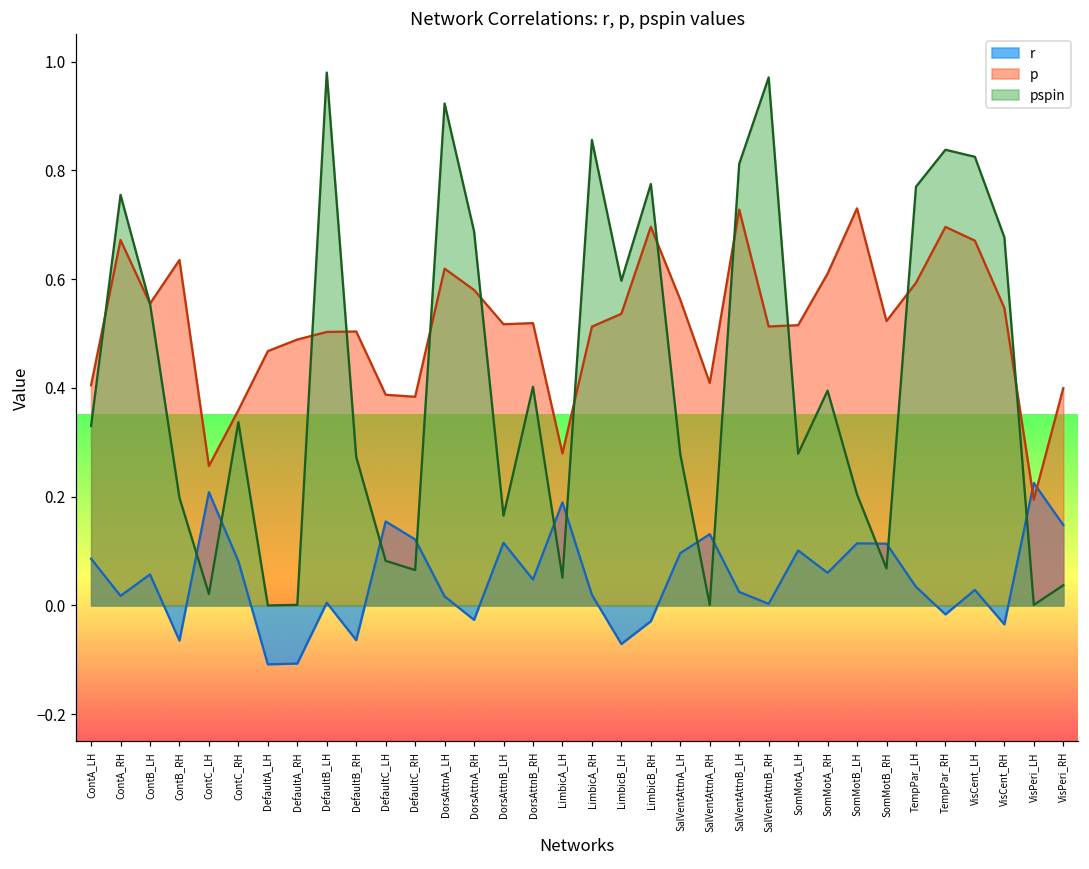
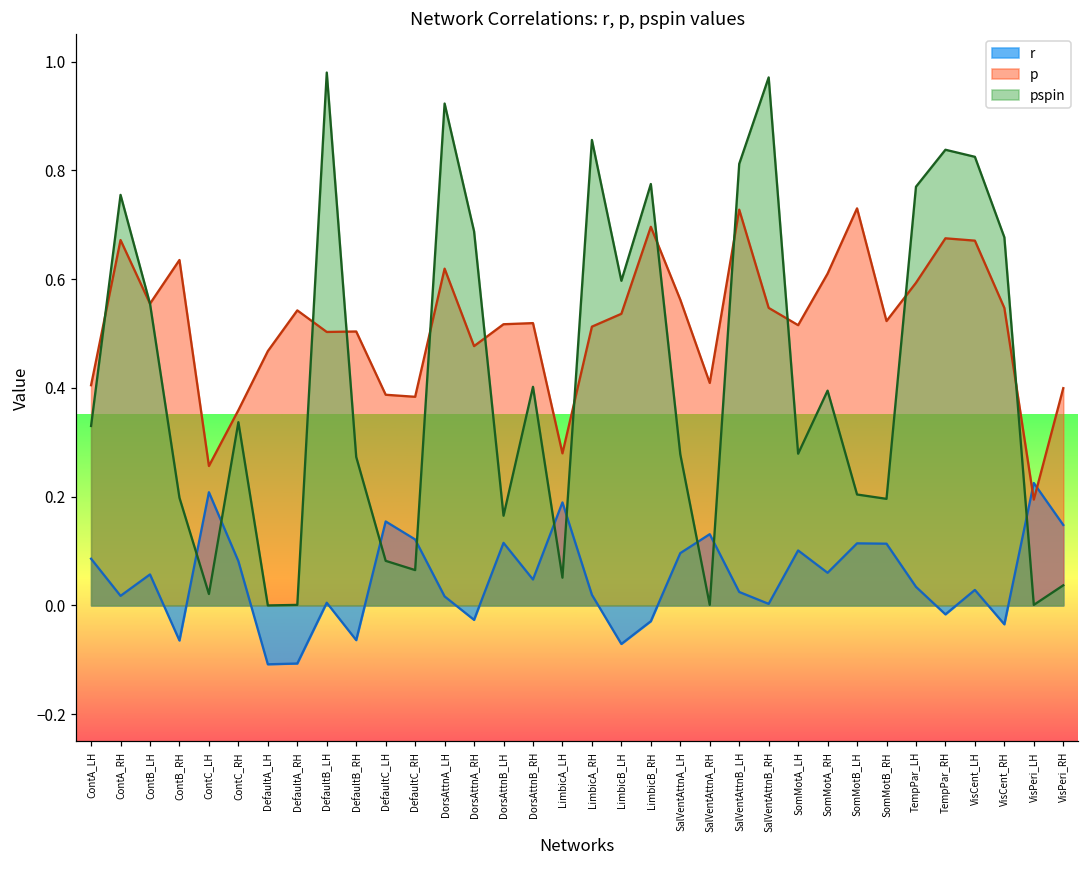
p, DefaultA_RH: 0.49 -> 0.54
p, DorsAttnA_RH: 0.58 -> 0.48
p, SalVentAttnB_RH: 0.51 -> 0.55
pspin, SomMotB_RH: 0.07 -> 0.20
p, TempPar_RH: 0.70 -> 0.68
